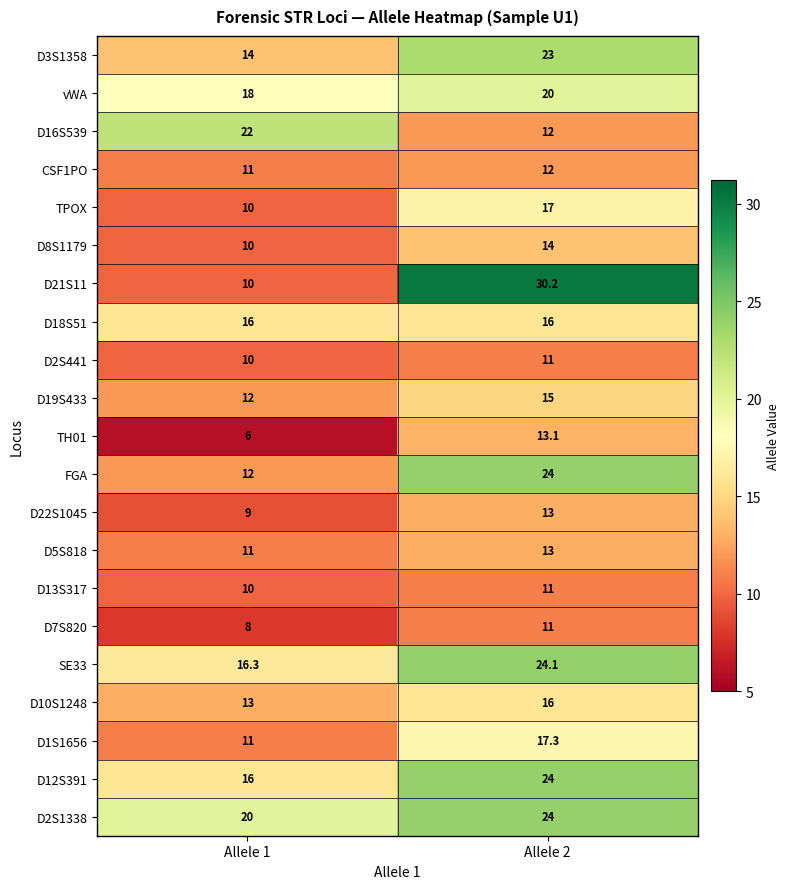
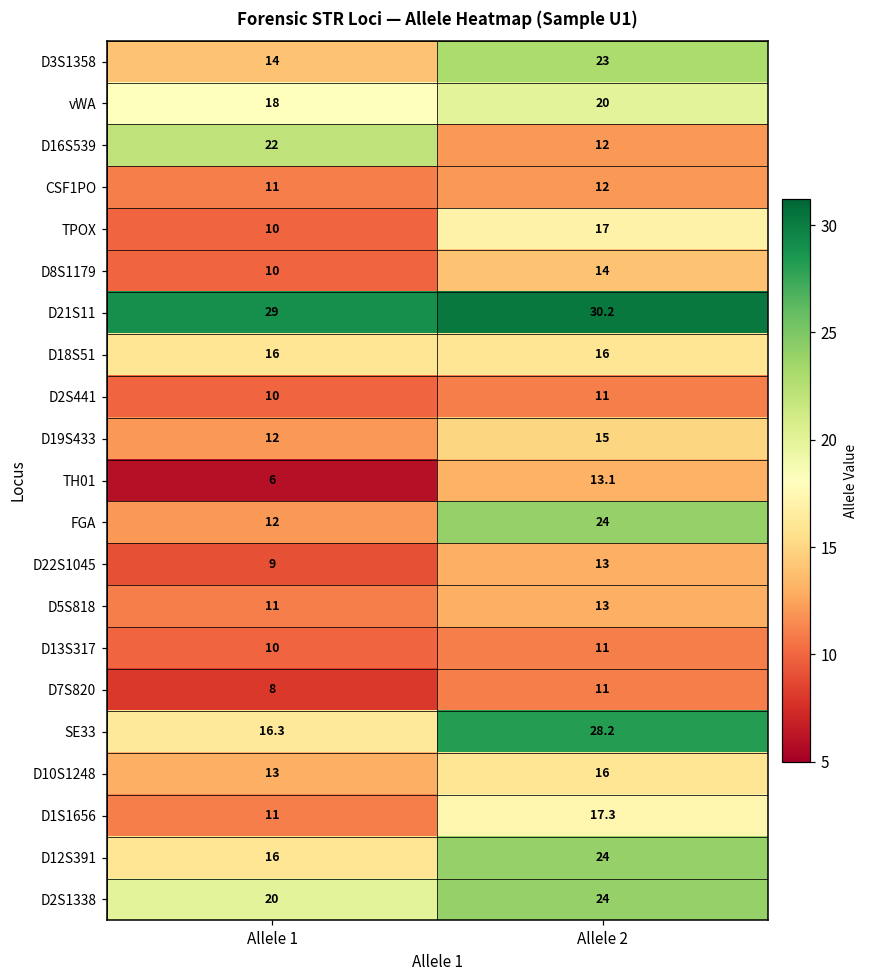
D21S11, Allele 1: 10 -> 29
SE33, Allele 2: 24.1 -> 28.2
